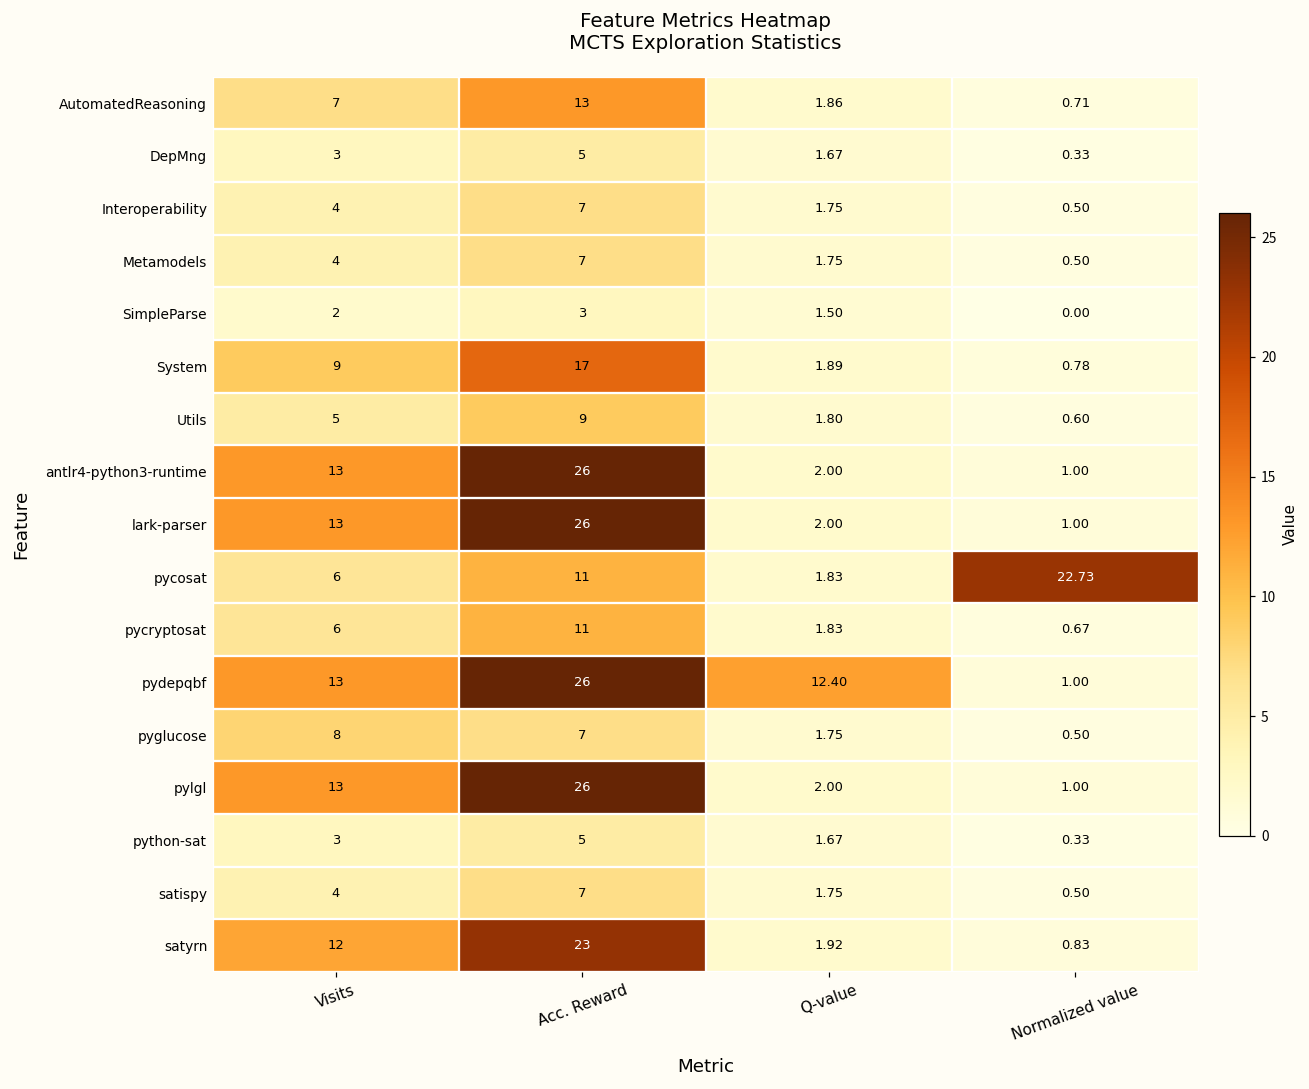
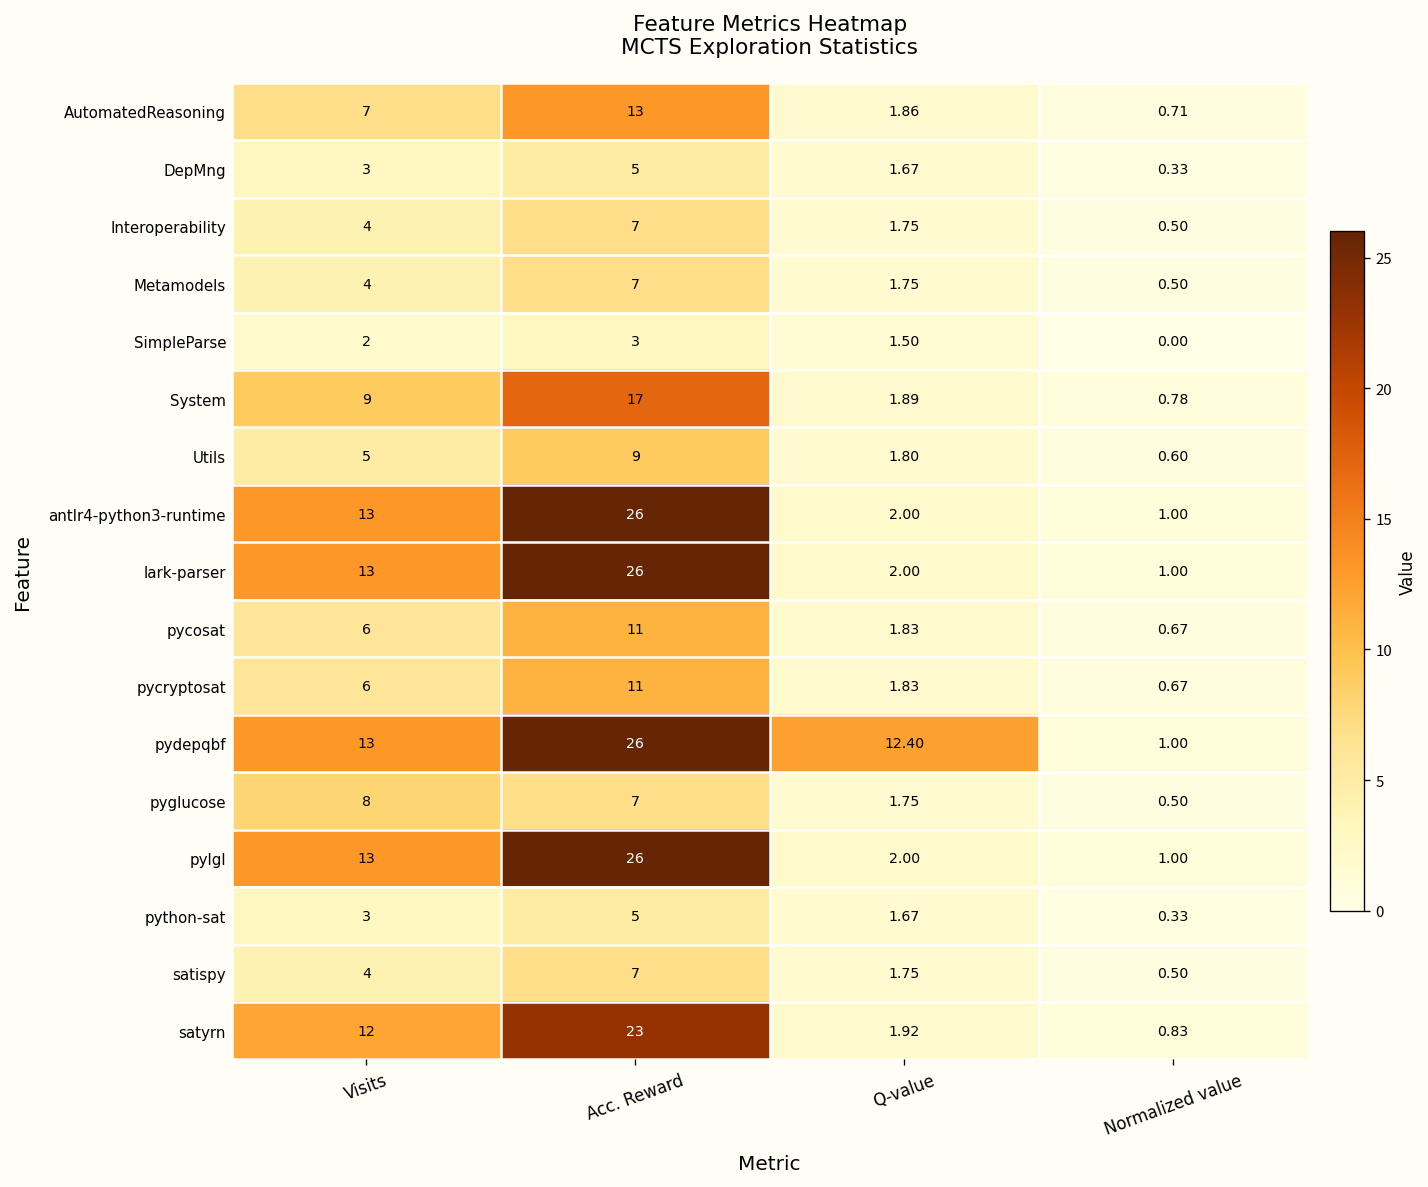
pycosat, Normalized value: 22.73 -> 0.67
